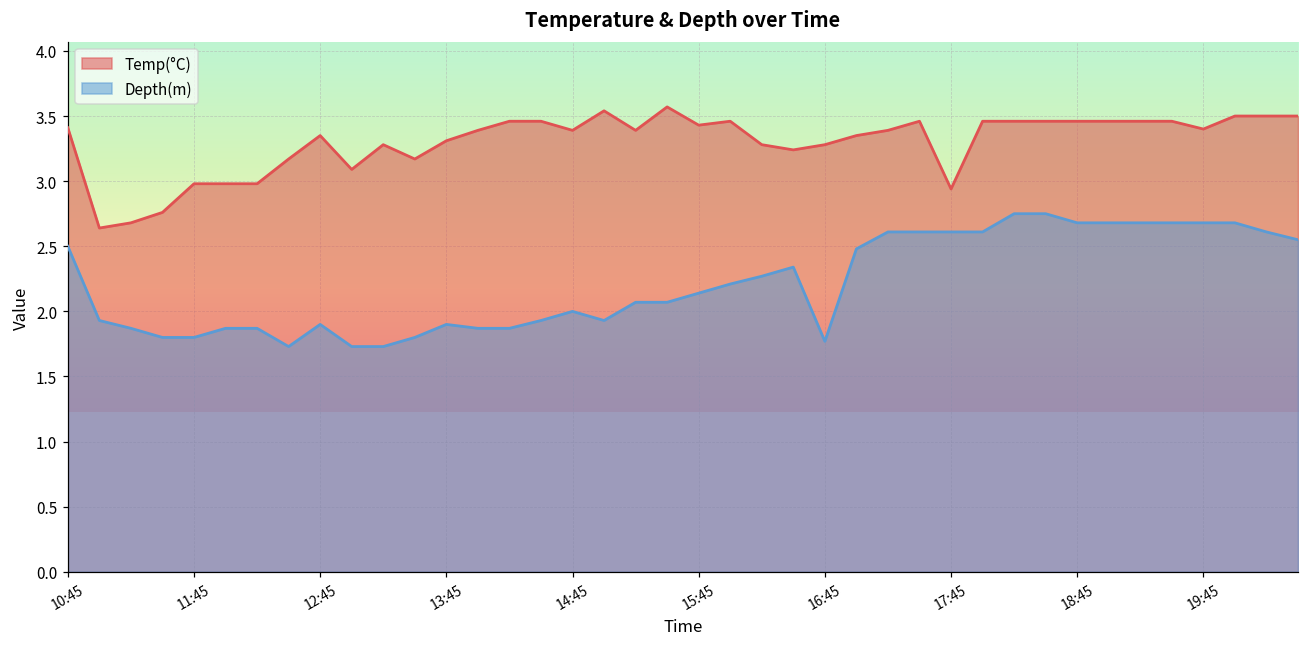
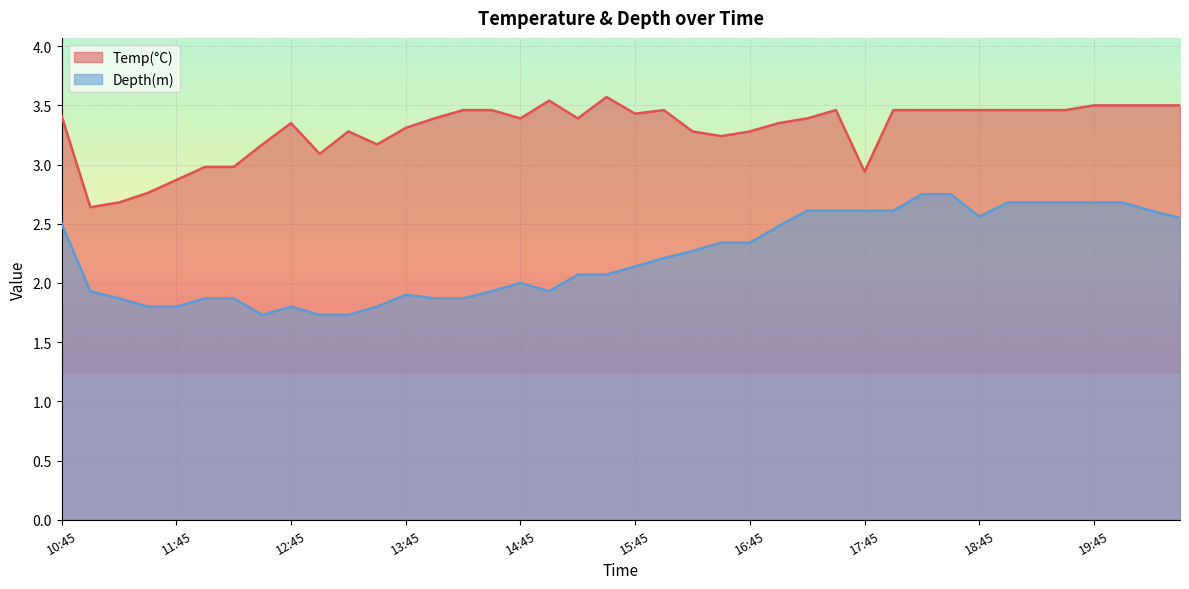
Temp(°C), 11:45: 2.98 -> 2.87
Depth(m), 12:45: 1.9 -> 1.8
Depth(m), 16:45: 1.77 -> 2.34
Depth(m), 18:45: 2.68 -> 2.56
Temp(°C), 19:45: 3.4 -> 3.5
